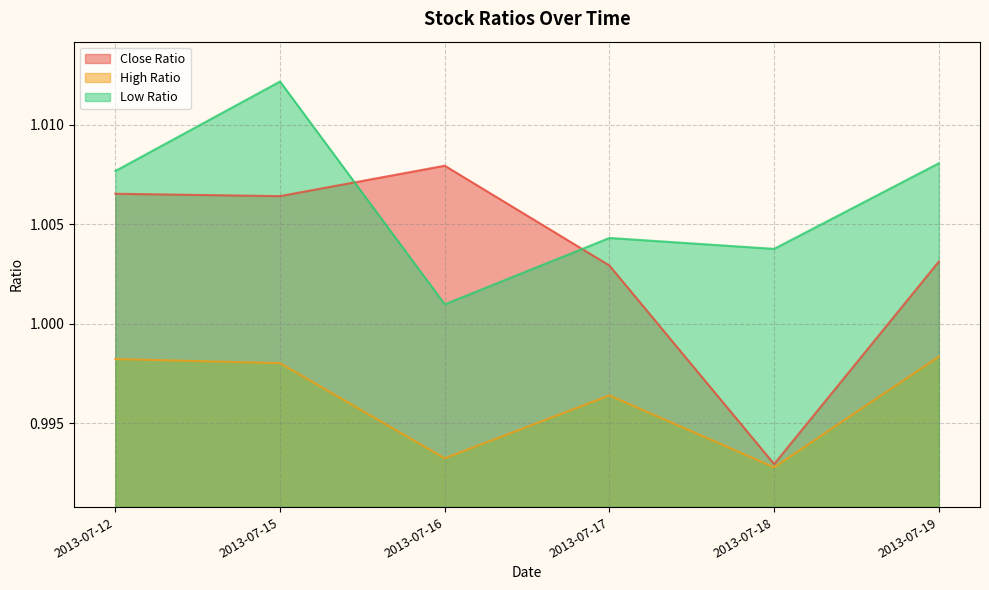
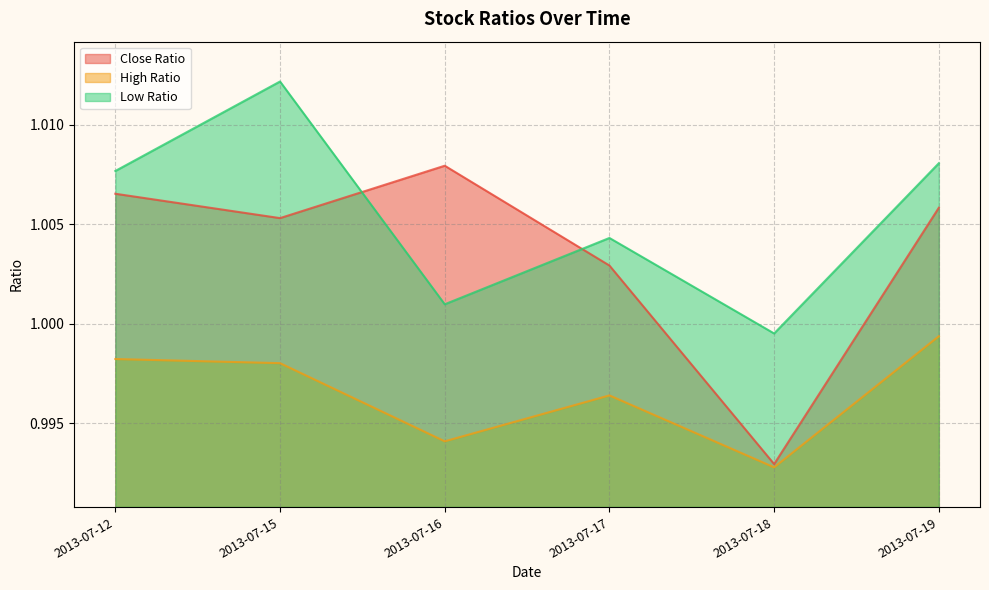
Close Ratio, 2013-07-15: 1.0064 -> 1.0053
High Ratio, 2013-07-16: 0.9933 -> 0.9941
Low Ratio, 2013-07-18: 1.0038 -> 0.9995
Close Ratio, 2013-07-19: 1.0031 -> 1.0058
High Ratio, 2013-07-19: 0.9984 -> 0.9994
